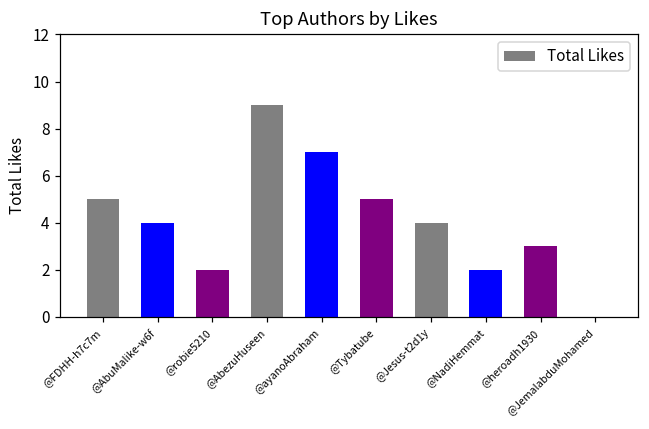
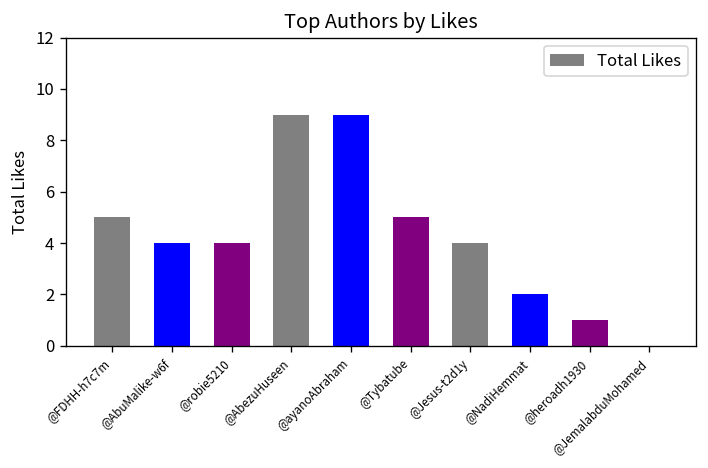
@robie5210: 2 -> 4
@ayanoAbraham: 7 -> 9
@heroadh1930: 3 -> 1
